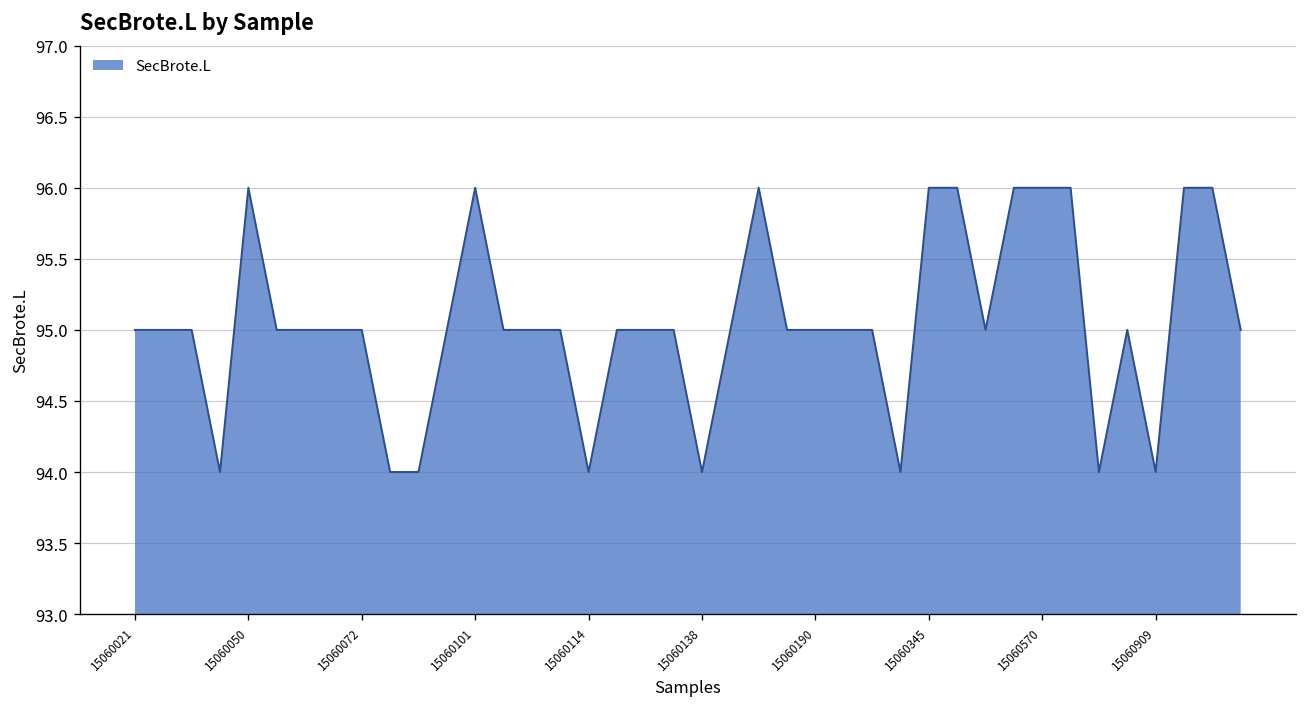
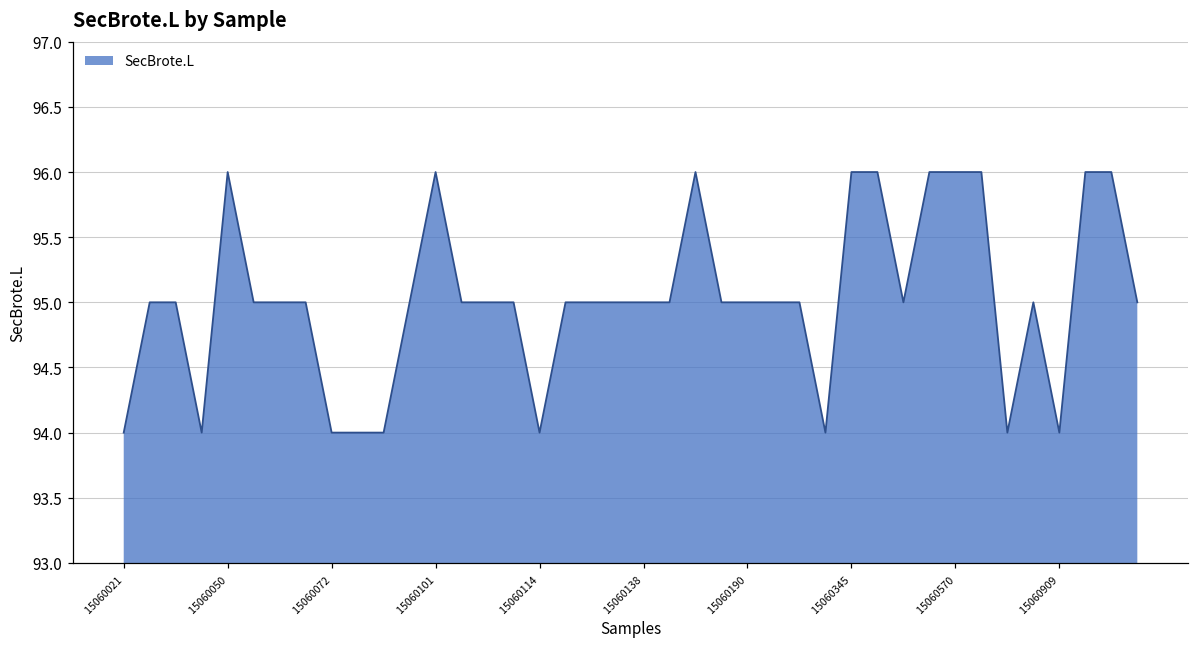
15060021: 95 -> 94
15060072: 95 -> 94
15060138: 94 -> 95
